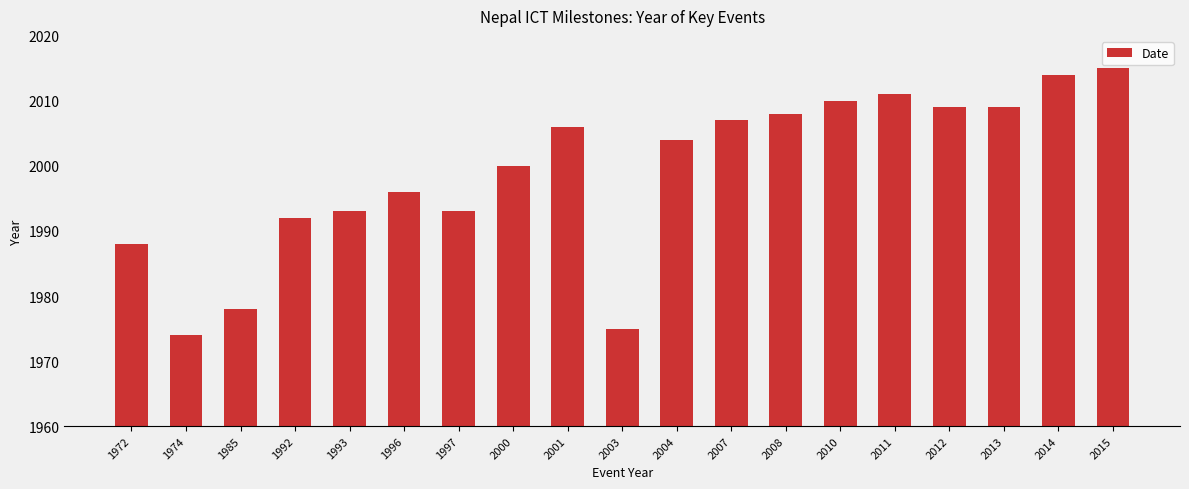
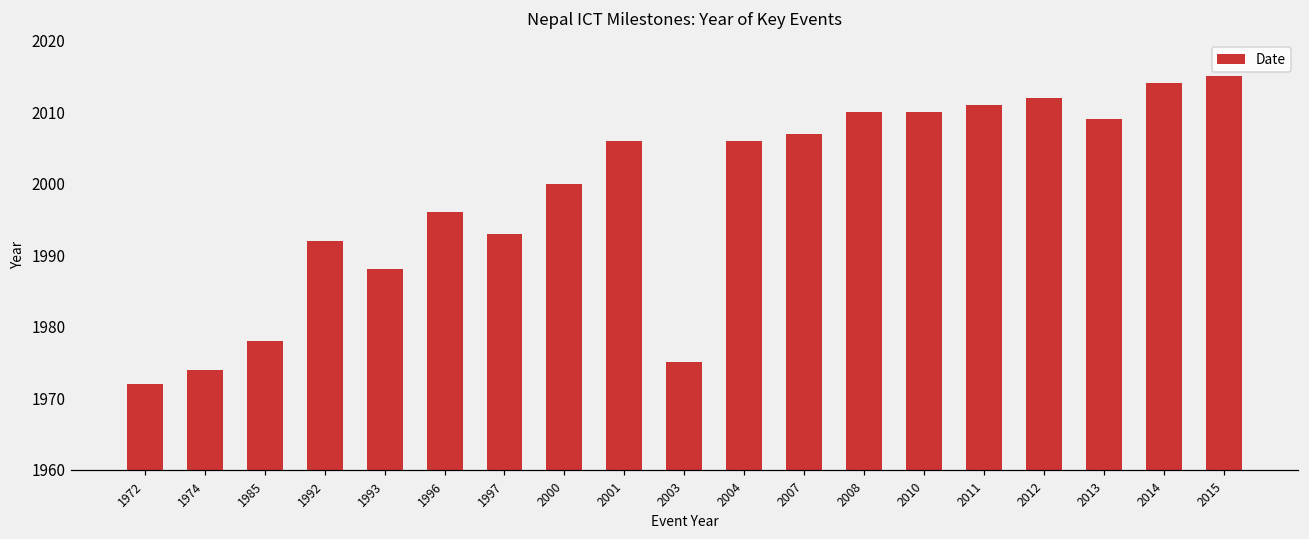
1972: 1988 -> 1972
1993: 1993 -> 1988
2004: 2004 -> 2006
2008: 2008 -> 2010
2012: 2009 -> 2012
